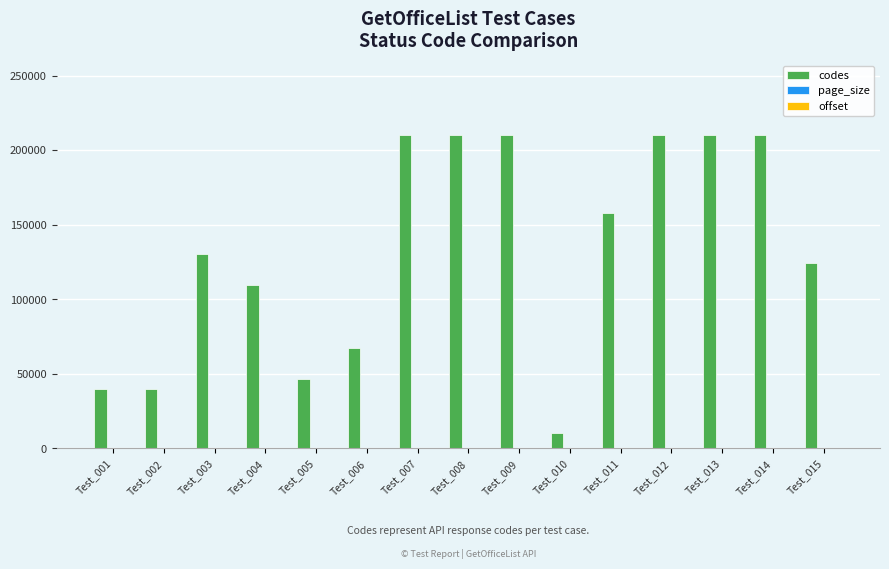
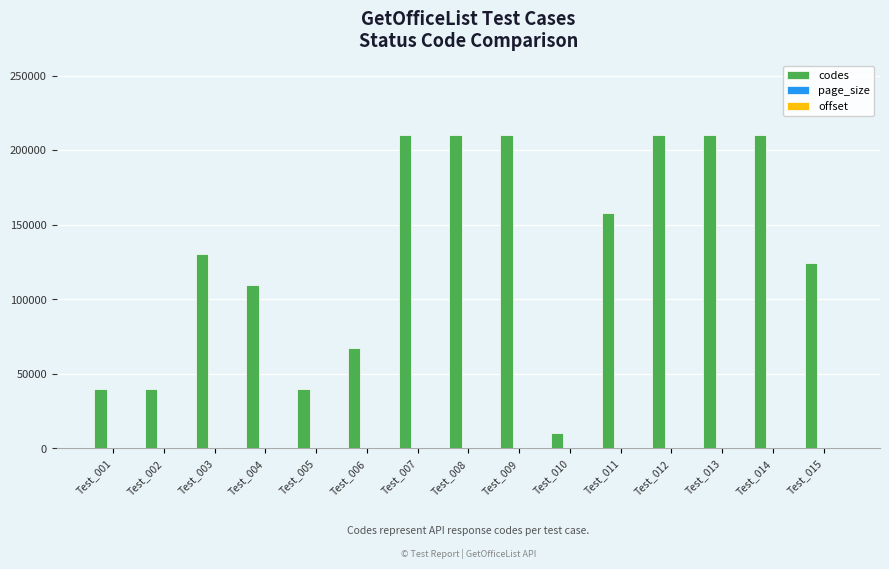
codes, Test_005: 46000 -> 40000
